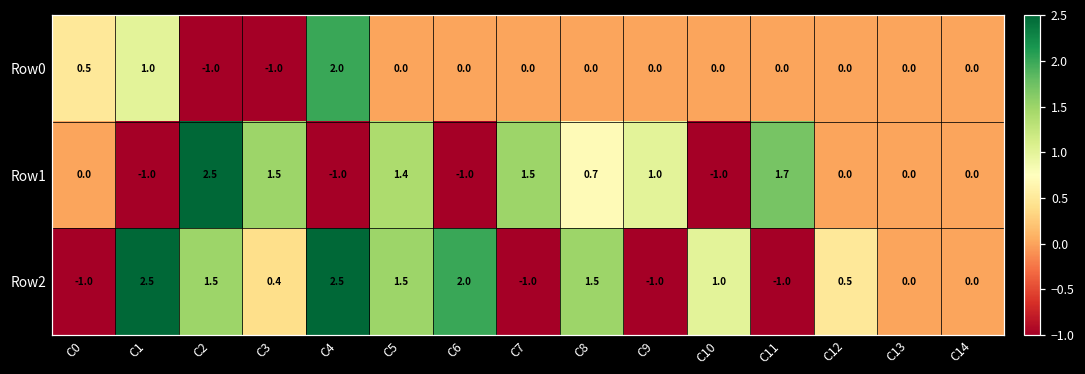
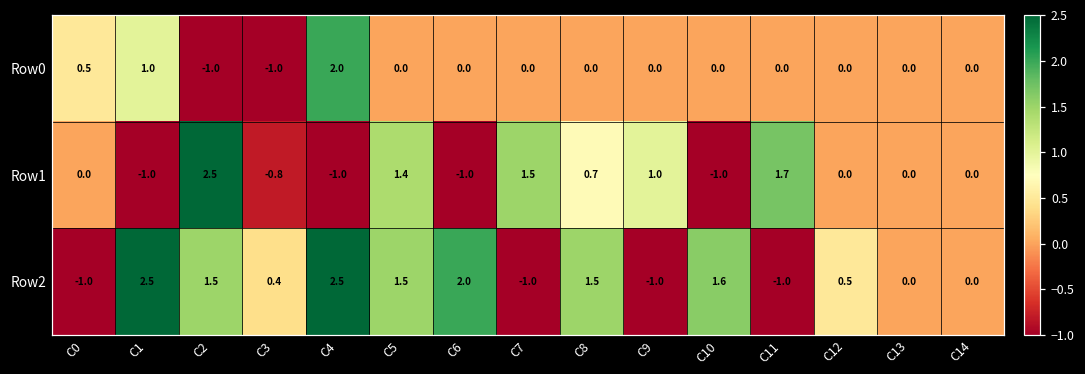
Row1, C3: 1.5 -> -0.8
Row2, C10: 1.0 -> 1.6
